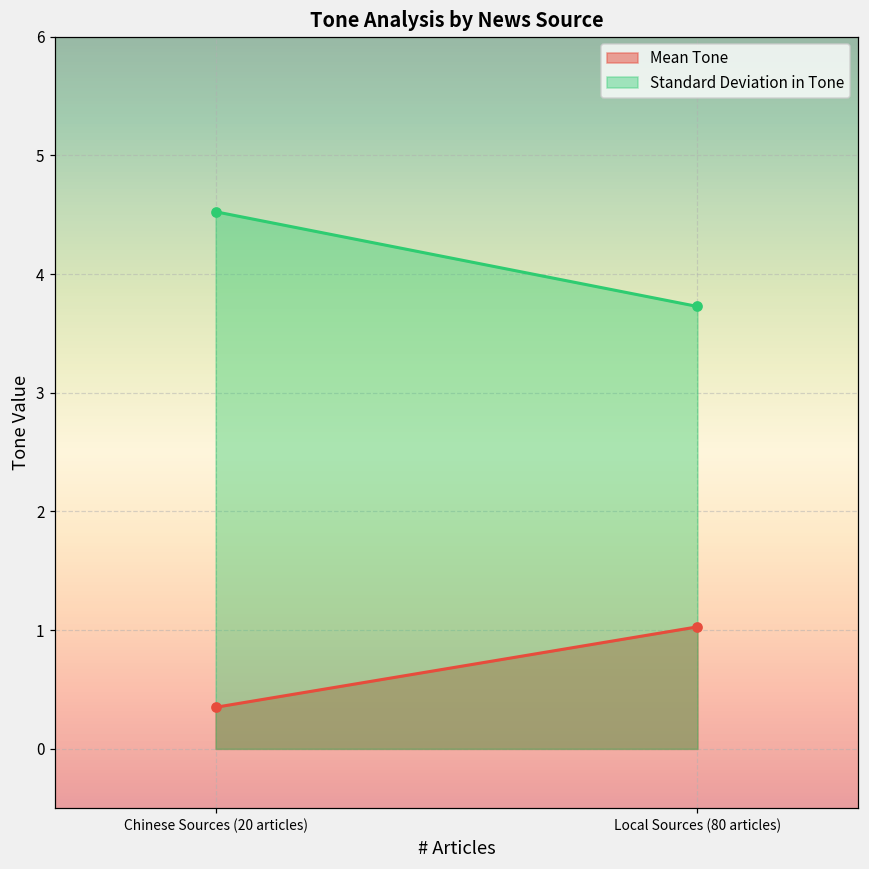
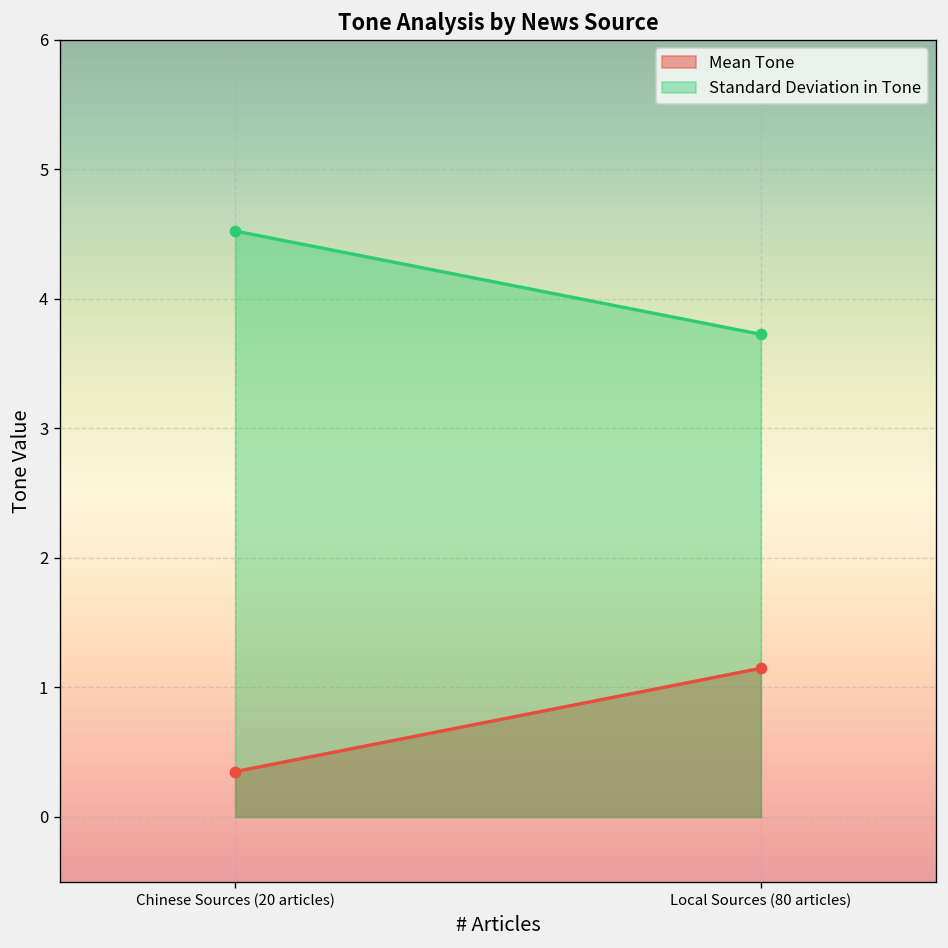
Mean Tone, Local Sources (80 articles): 1.03 -> 1.15
